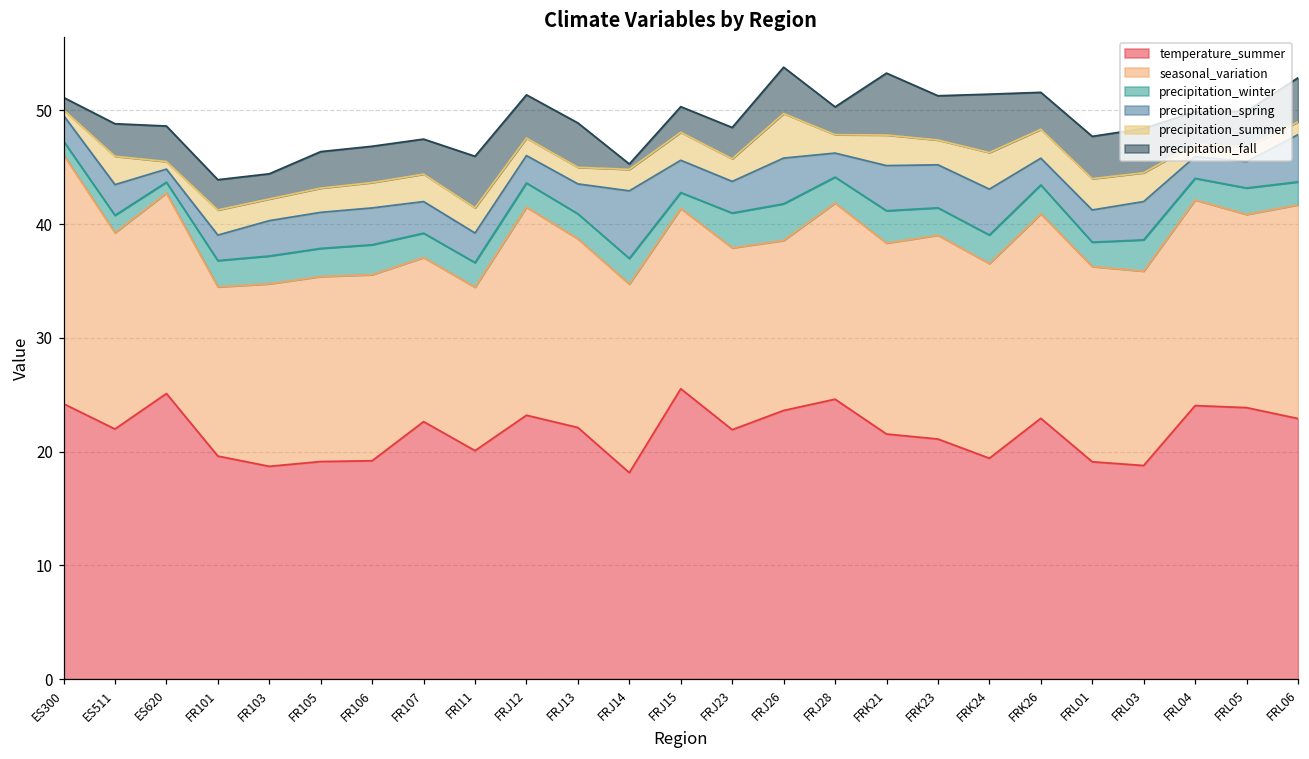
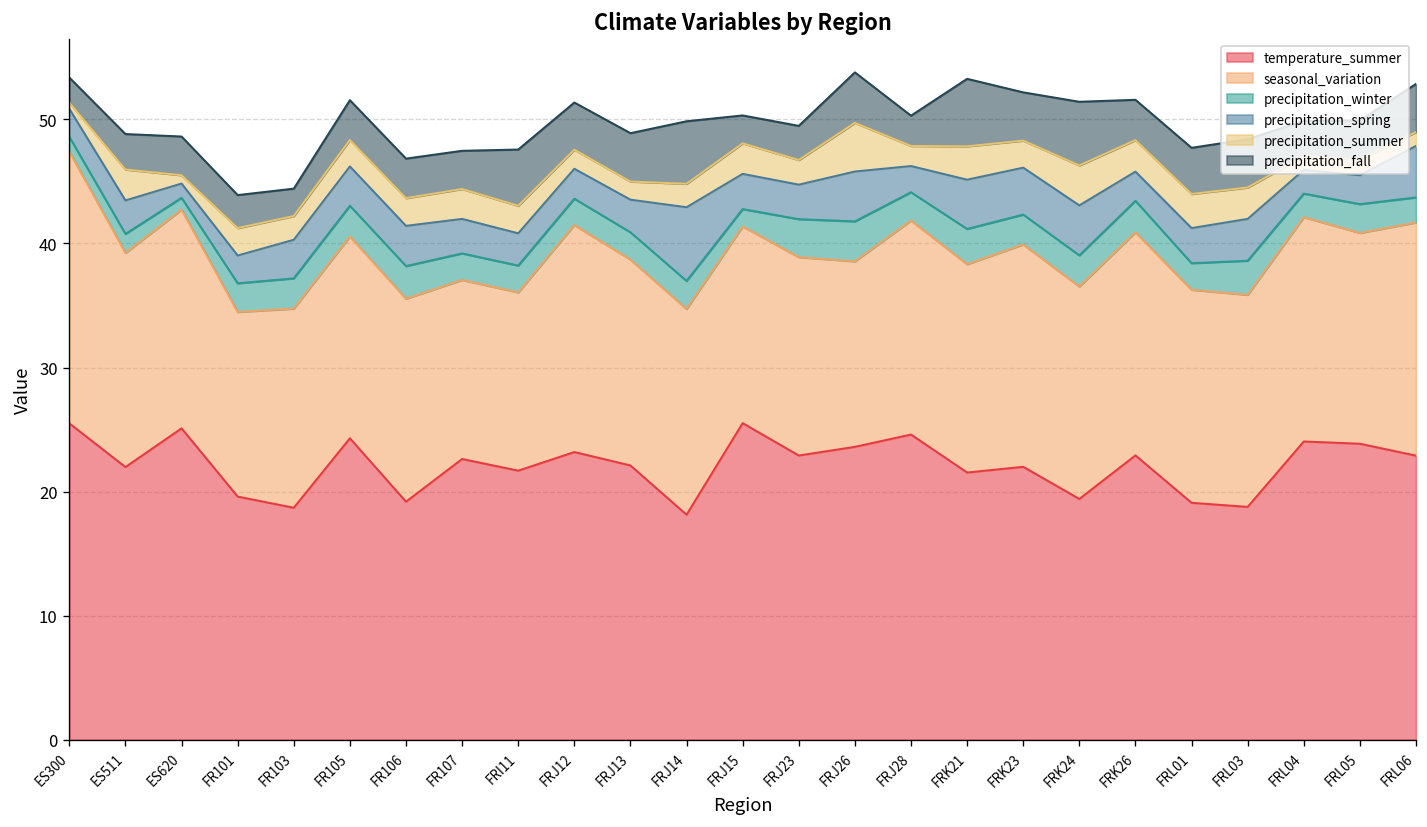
temperature_summer, ES300: 24.2 -> 25.5
precipitation_fall, ES300: 1.1 -> 2.0
temperature_summer, FR105: 19.1 -> 24.3
temperature_summer, FRI11: 20.1 -> 21.7
precipitation_fall, FRJ14: 0.5 -> 5.0
temperature_summer, FRJ23: 21.9 -> 22.9
temperature_summer, FRK23: 21.1 -> 22.0
